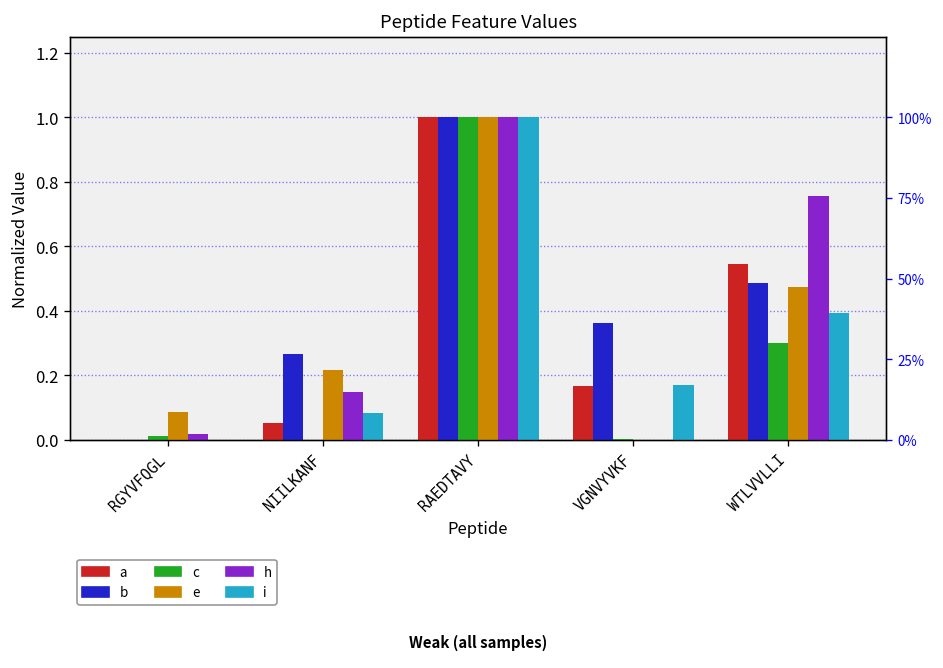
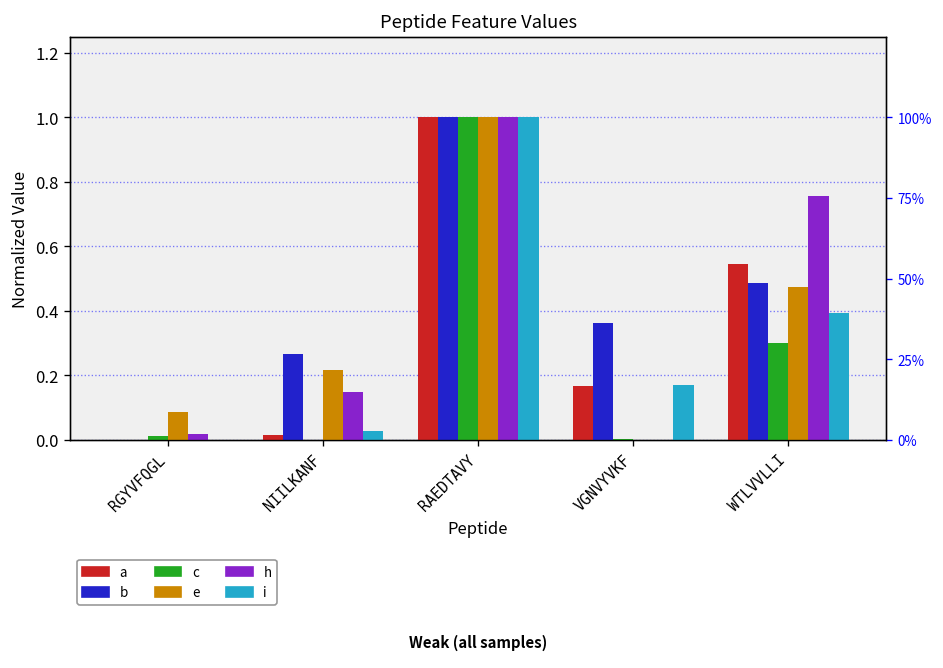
a, NIILKANF: 0.05 -> 0.02
i, NIILKANF: 0.08 -> 0.03
